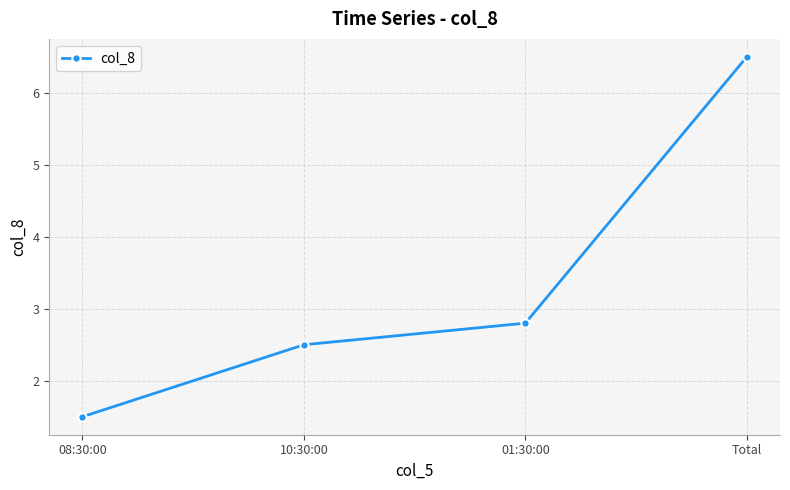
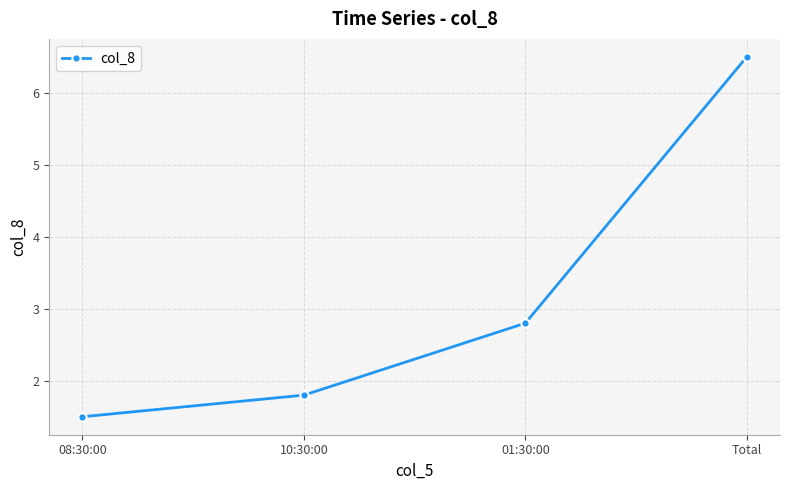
10:30:00: 2.5 -> 1.8
